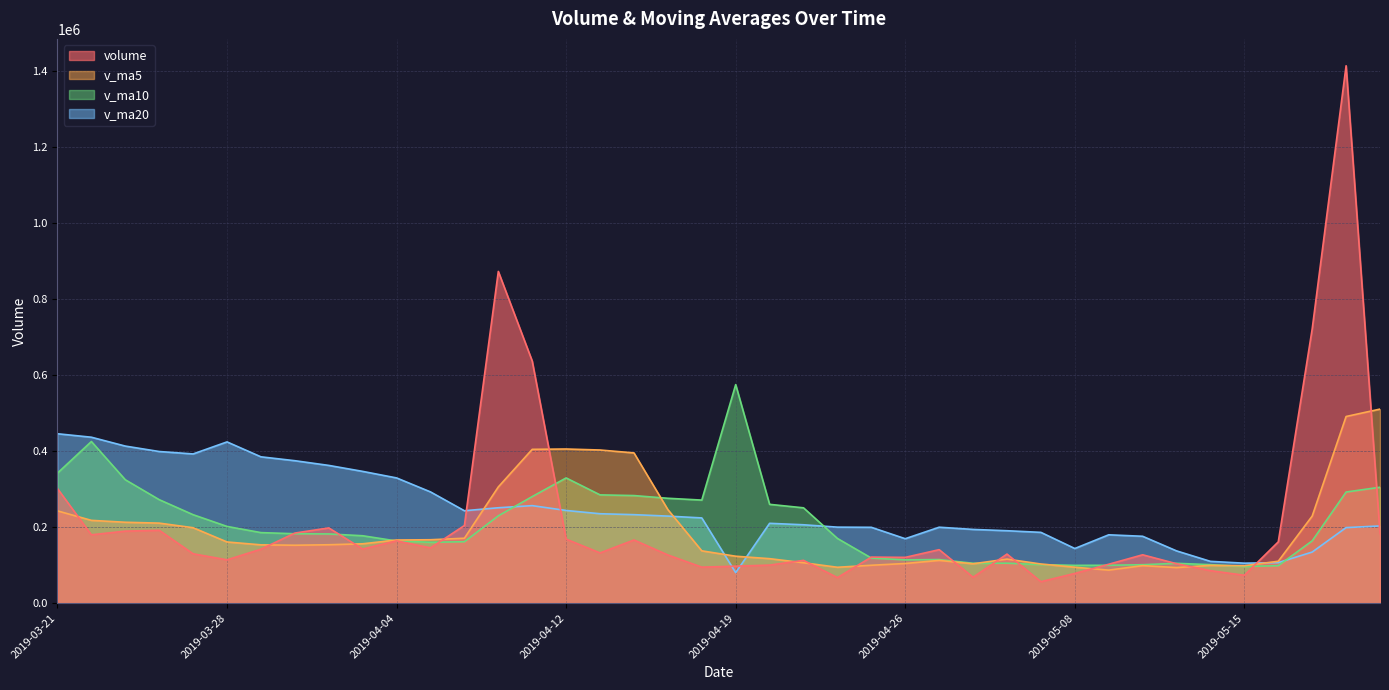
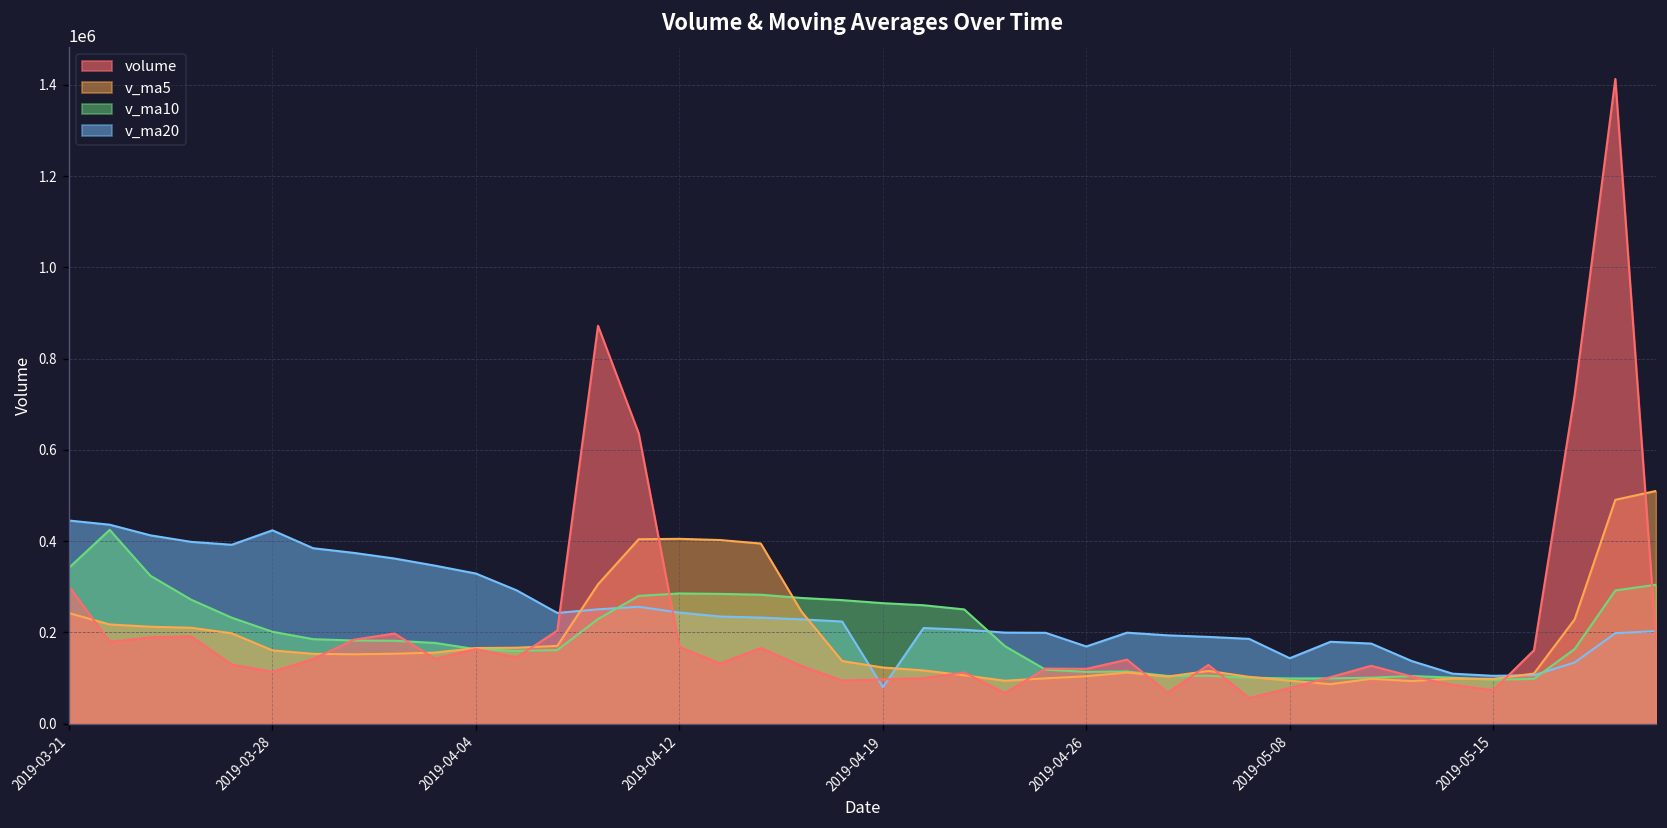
v_ma10, 2019-04-12: 330000 -> 290000
v_ma10, 2019-04-19: 570000 -> 260000
